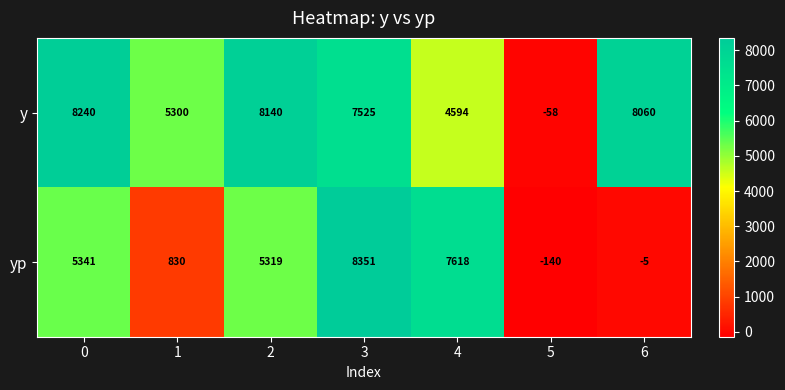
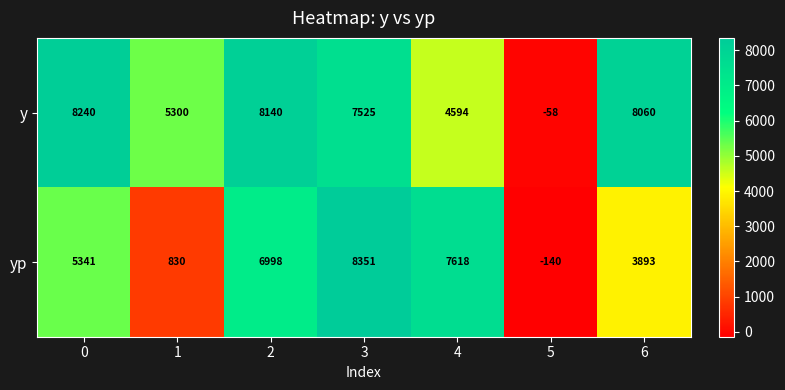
yp, 2: 5319 -> 6998
yp, 6: -5 -> 3893
